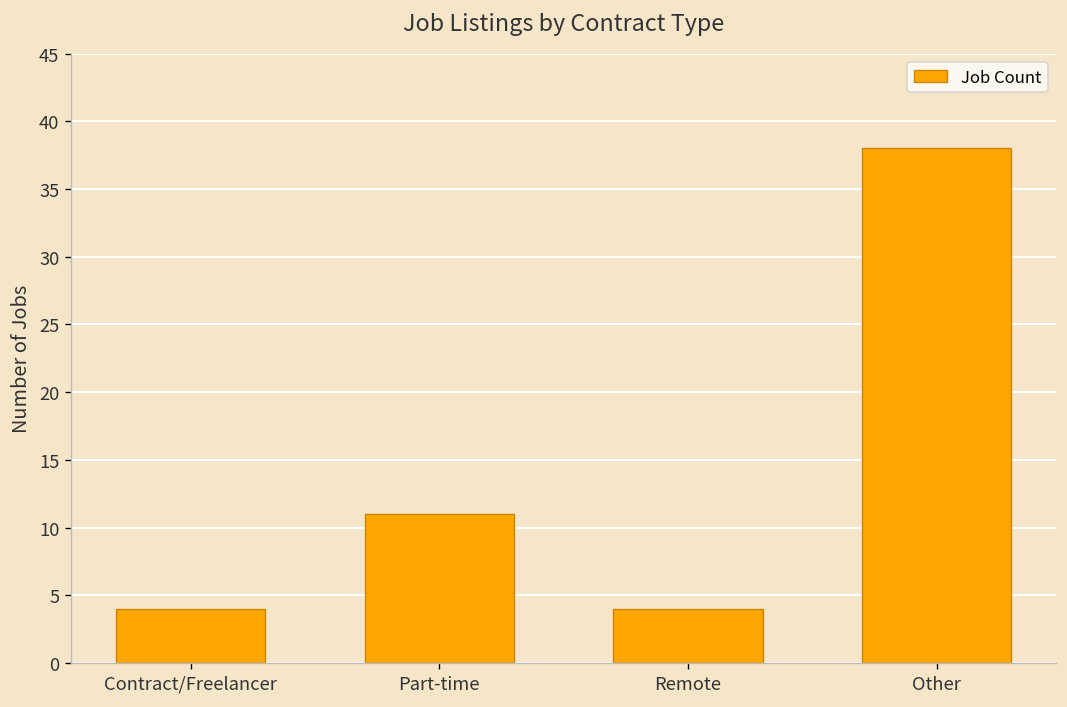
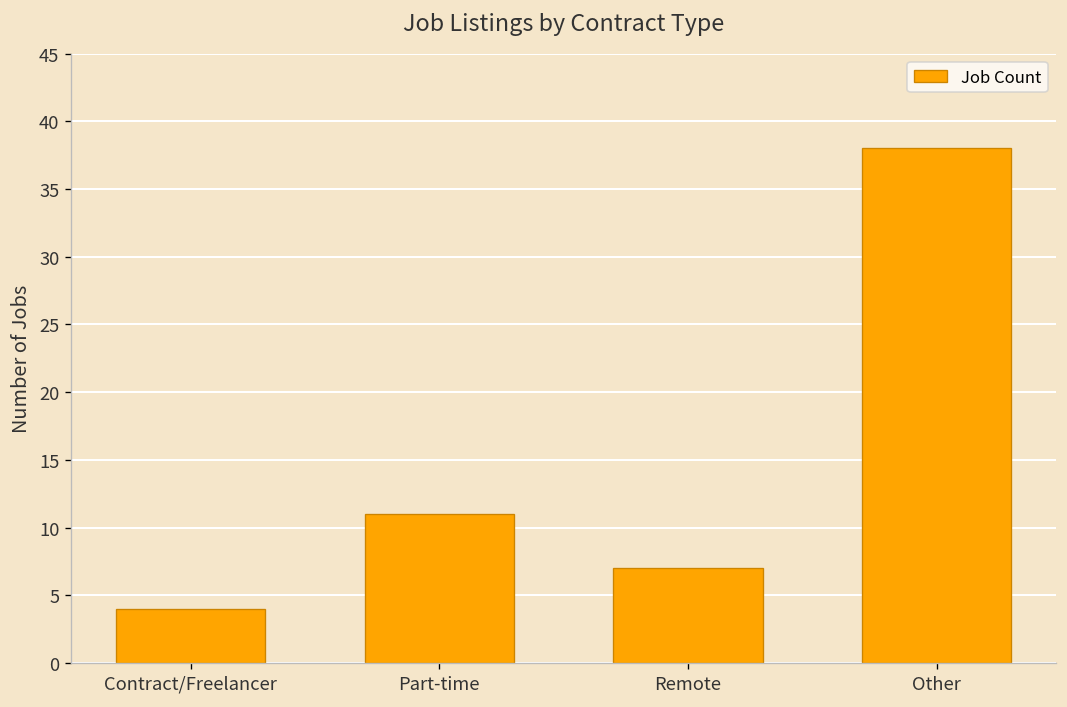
Remote: 4 -> 7
